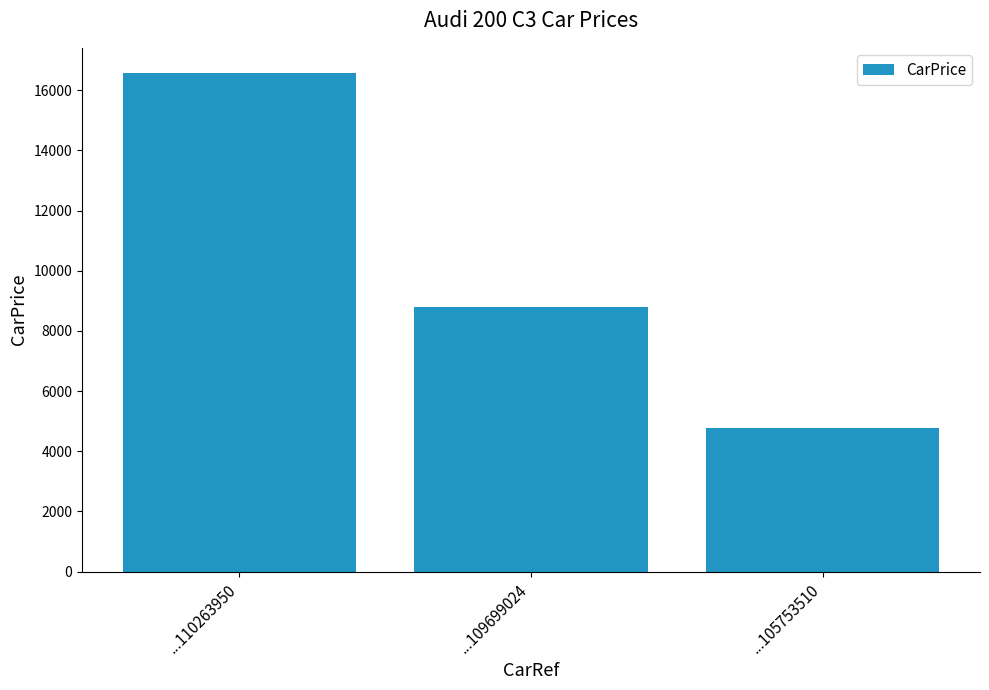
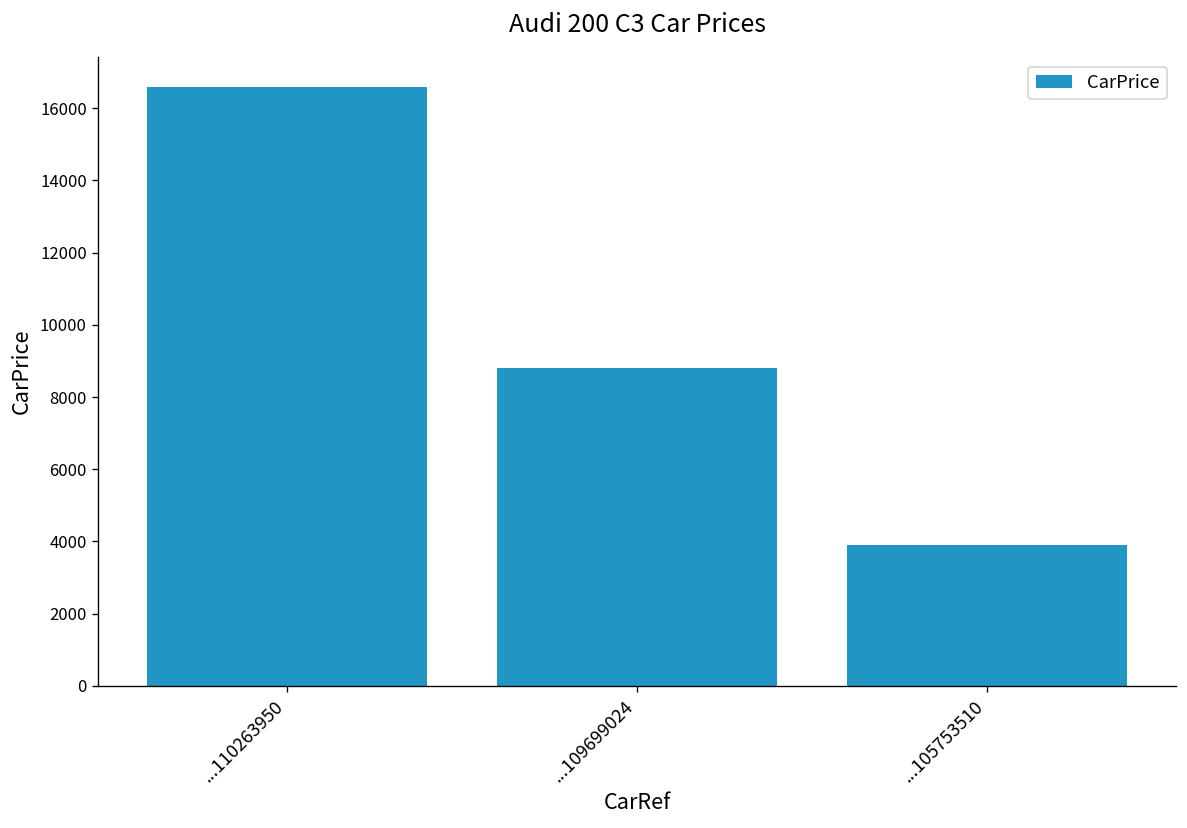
...105753510: 4800 -> 3900
